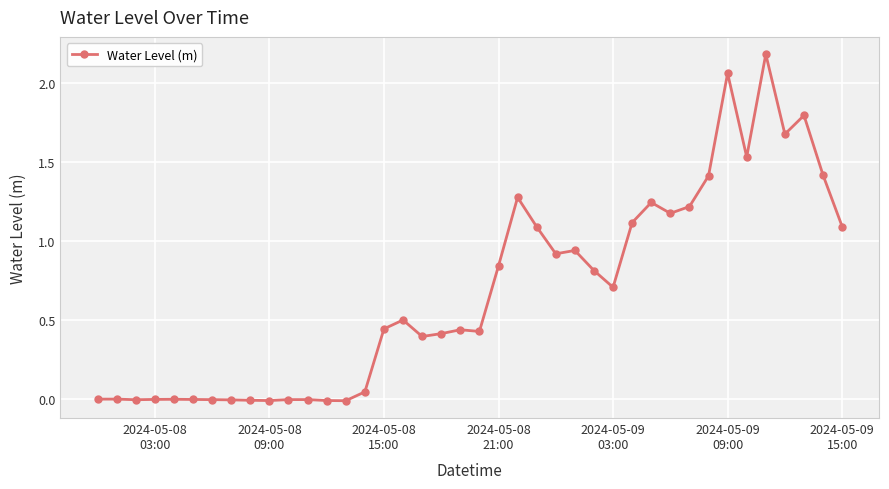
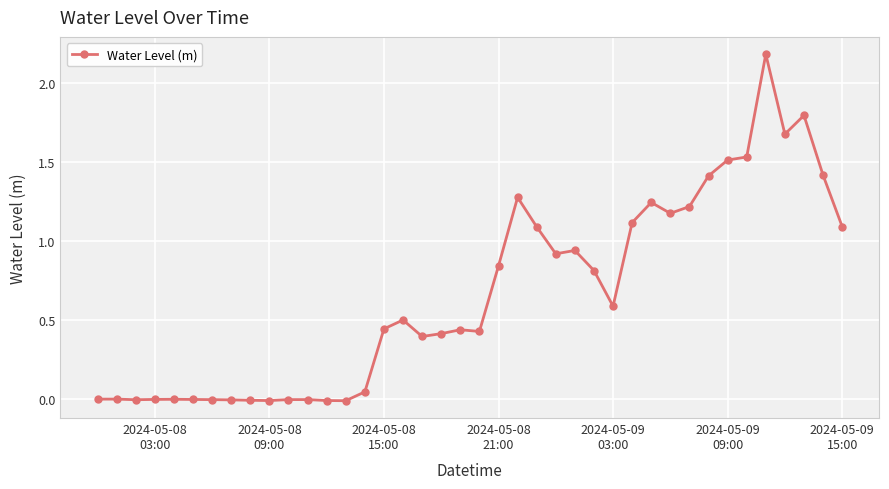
2024-05-09 03:00: 0.71 -> 0.59
2024-05-09 09:00: 2.06 -> 1.51
